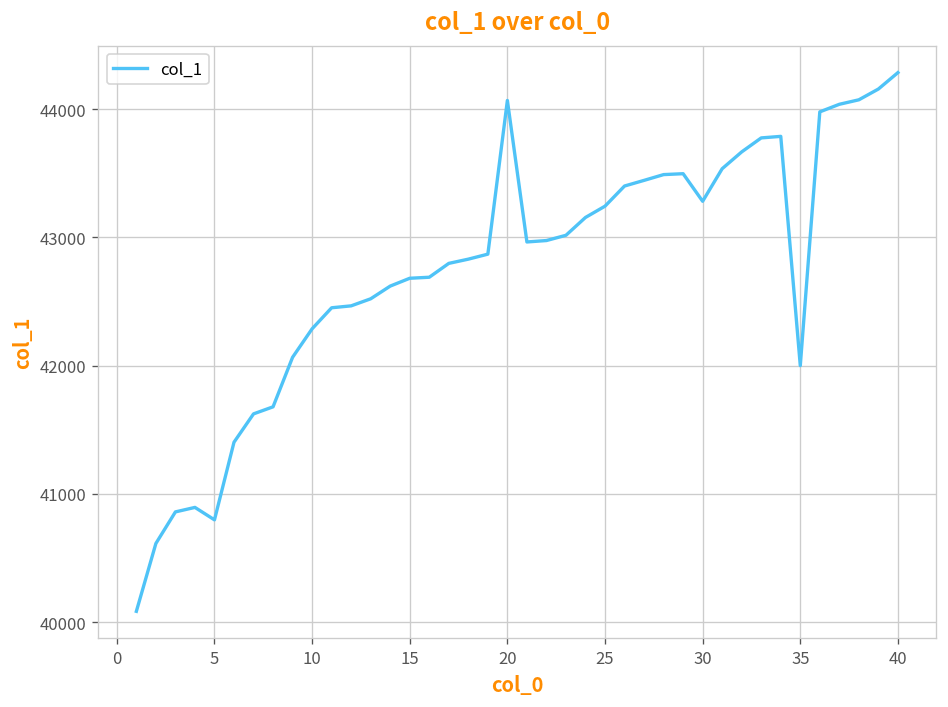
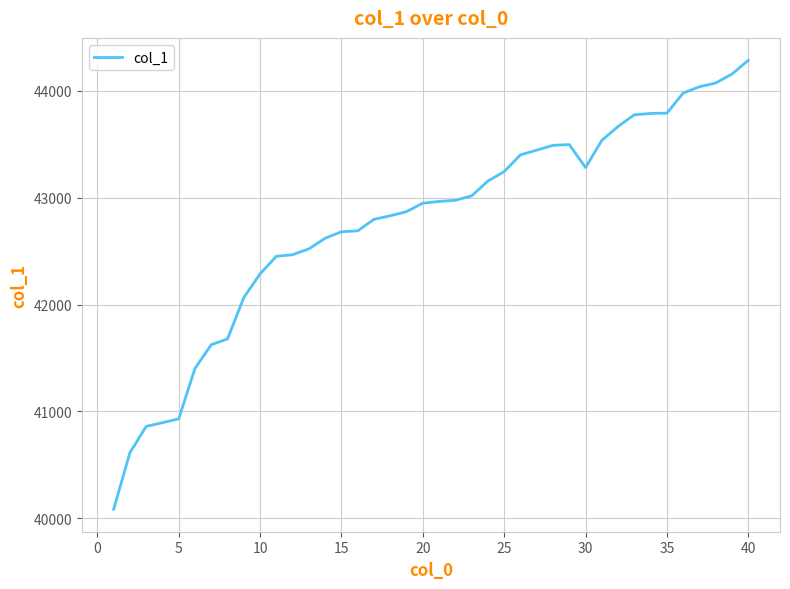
5: 40800 -> 40930
20: 44070 -> 42950
35: 42000 -> 43790
